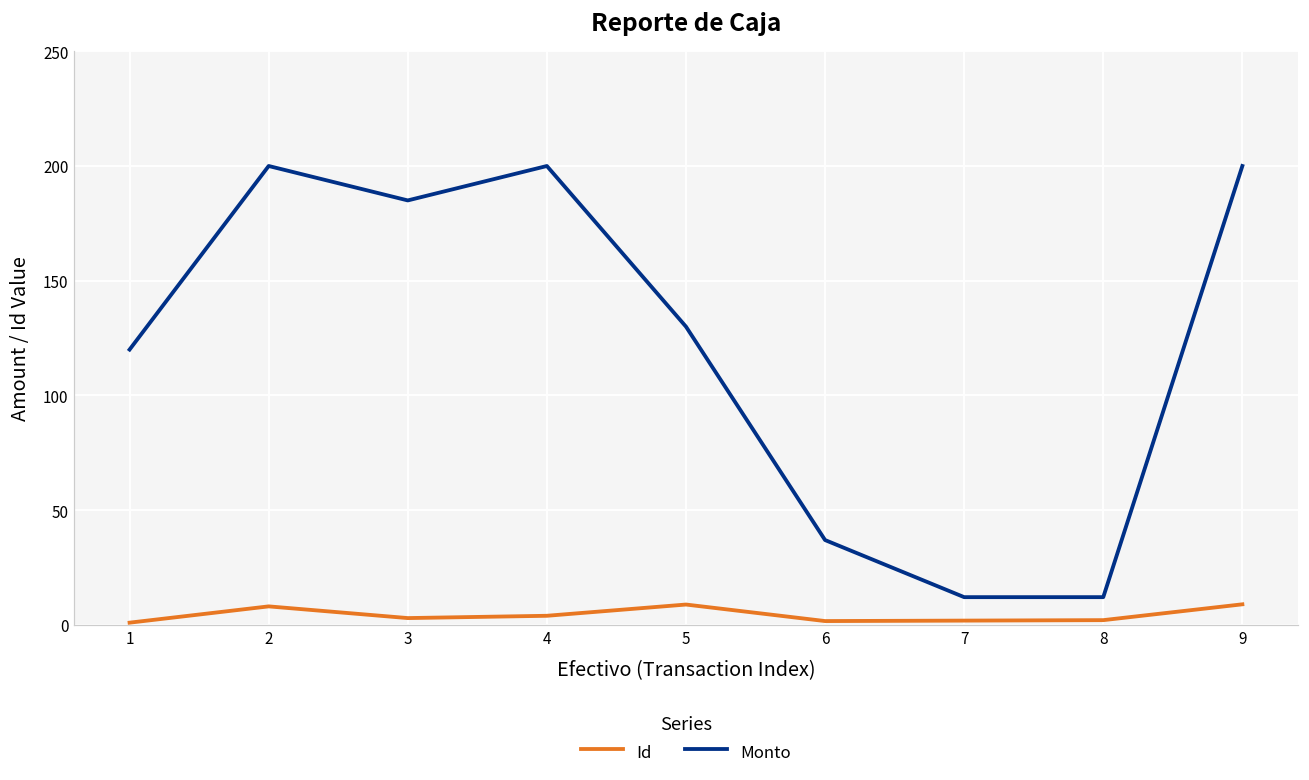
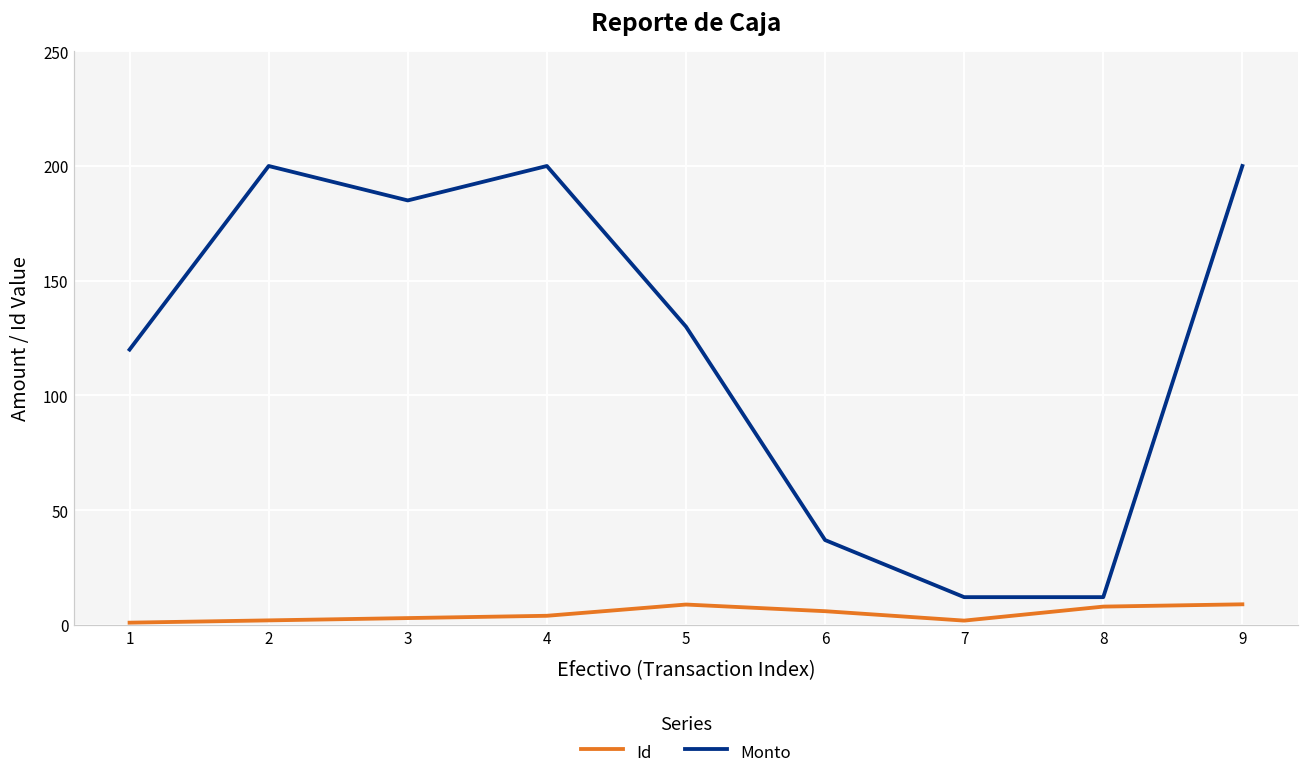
Id, 2: 8 -> 2
Id, 6: 2 -> 6
Id, 8: 2 -> 8
